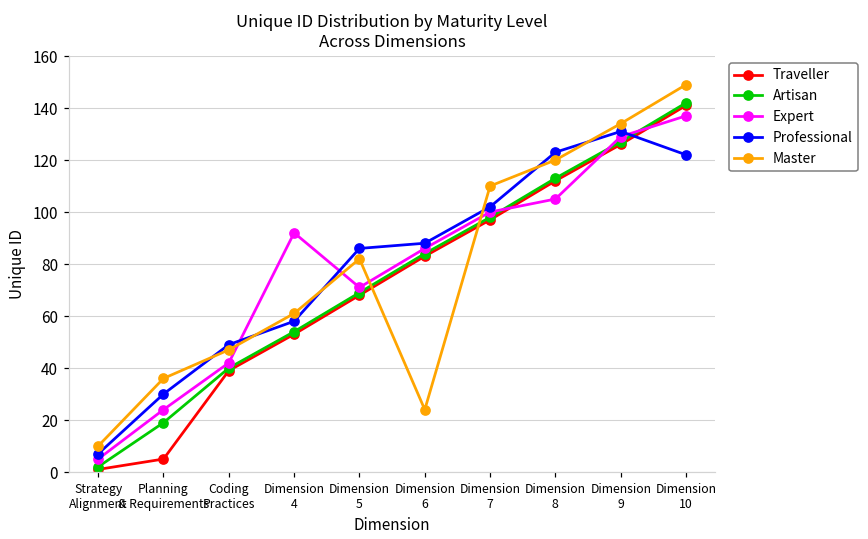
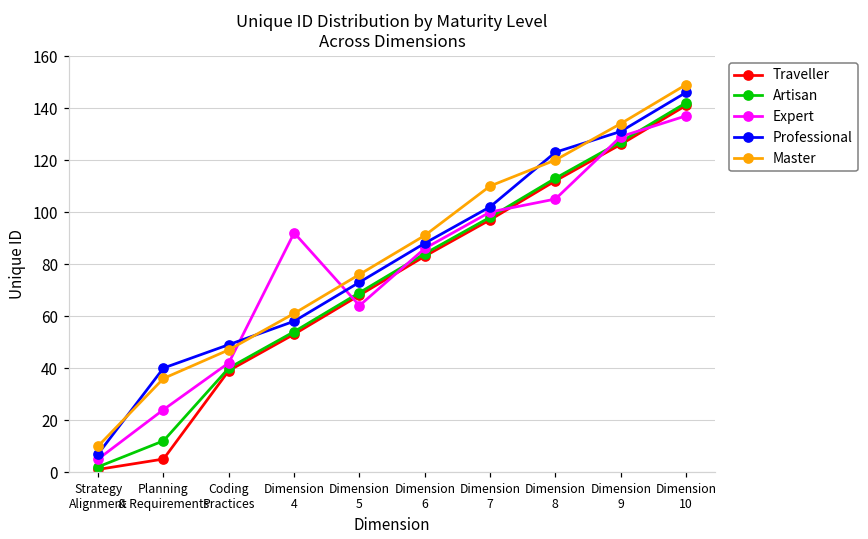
Artisan, Planning & Requirements: 19 -> 12
Professional, Planning & Requirements: 30 -> 40
Expert, Dimension 5: 71 -> 64
Professional, Dimension 5: 86 -> 73
Master, Dimension 5: 82 -> 76
Master, Dimension 6: 24 -> 91
Professional, Dimension 10: 122 -> 146
